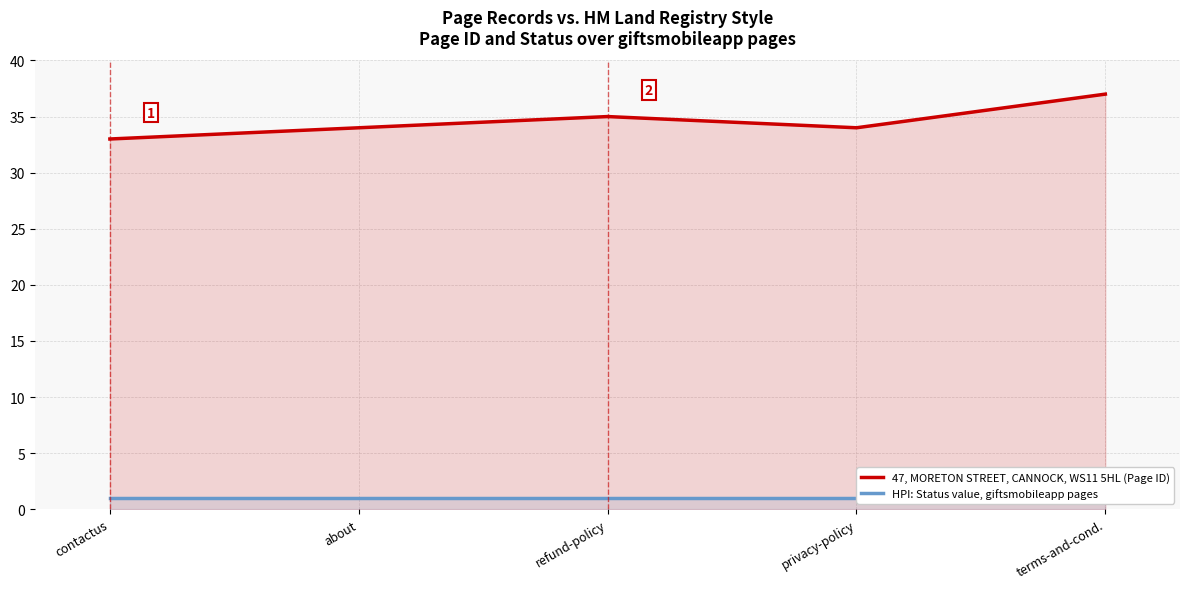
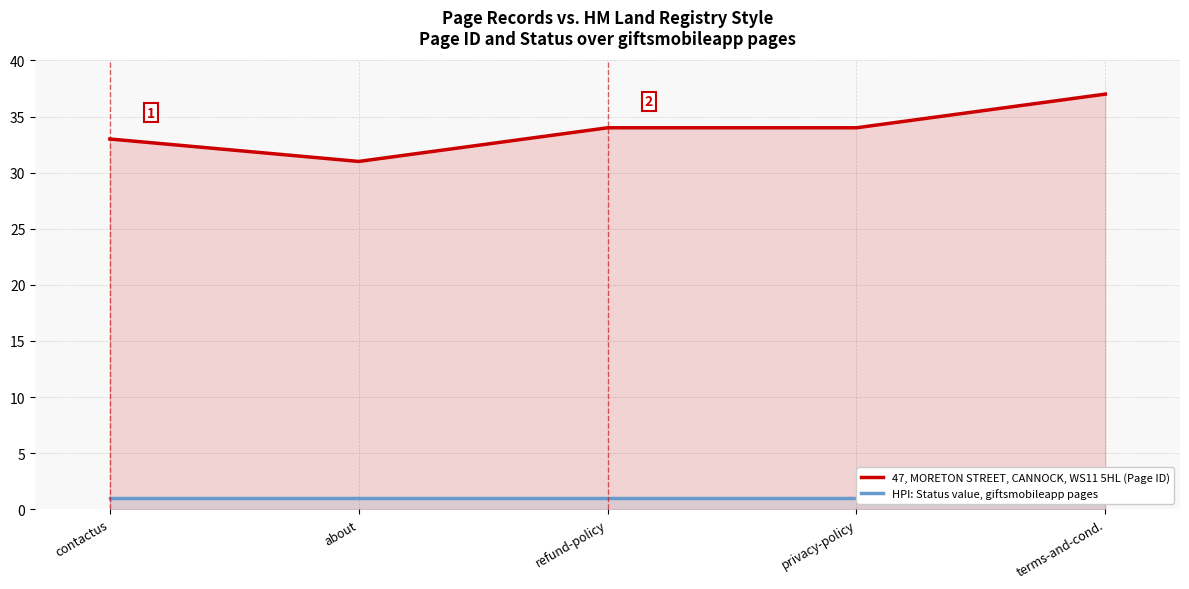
47, MORETON STREET, CANNOCK, WS11 5HL (Page ID), about: 34 -> 31
47, MORETON STREET, CANNOCK, WS11 5HL (Page ID), refund-policy: 35 -> 34
